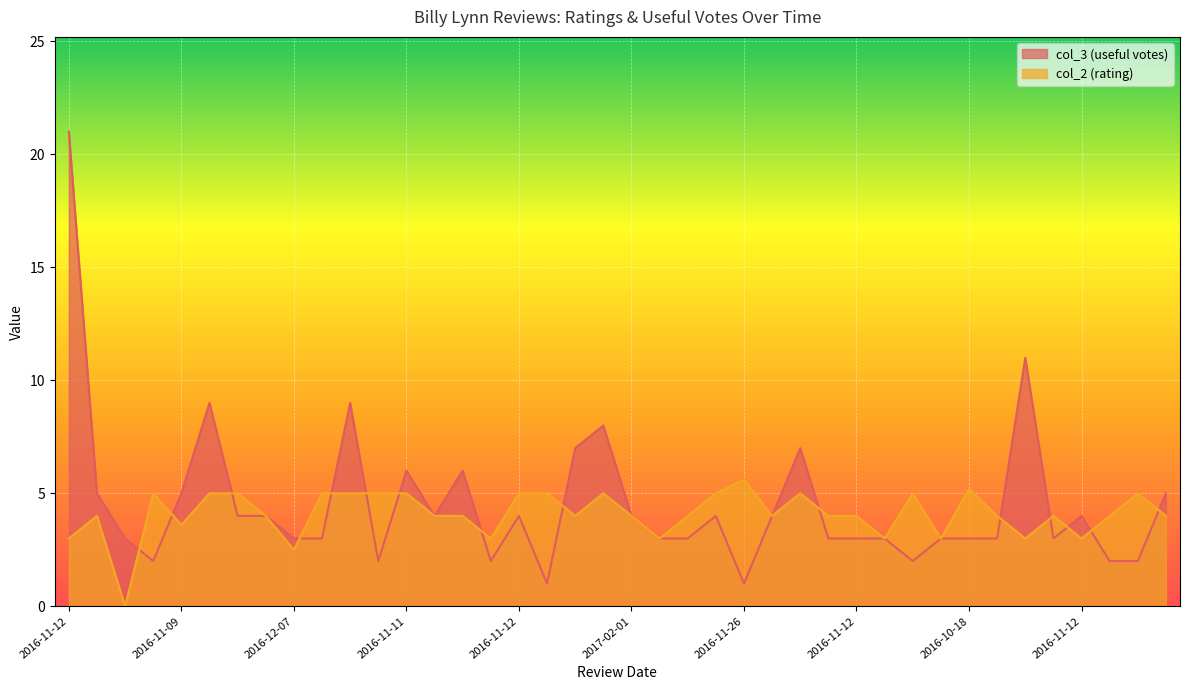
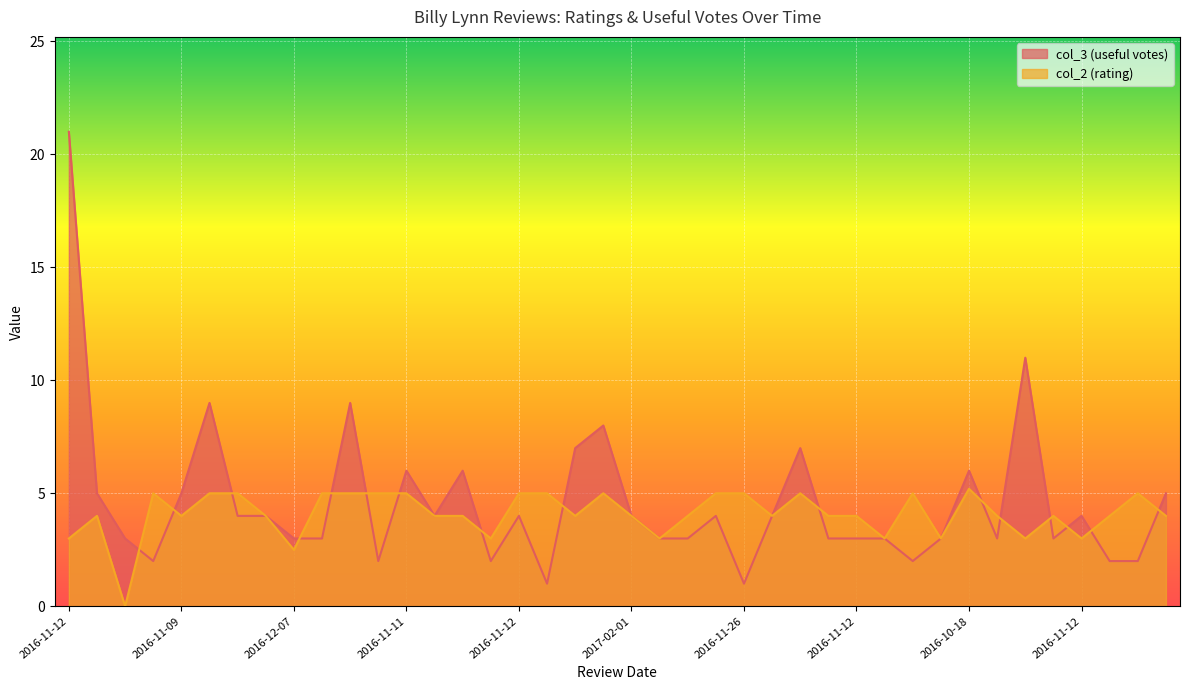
col_2 (rating), 2016-11-09: 3.6 -> 4.0
col_2 (rating), 2016-11-26: 5.6 -> 5.0
col_3 (useful votes), 2016-10-18: 3 -> 6
